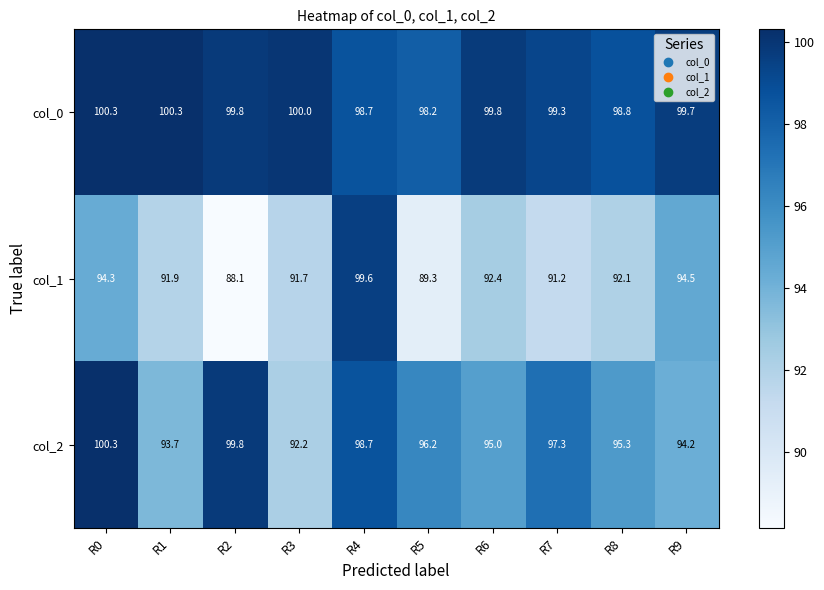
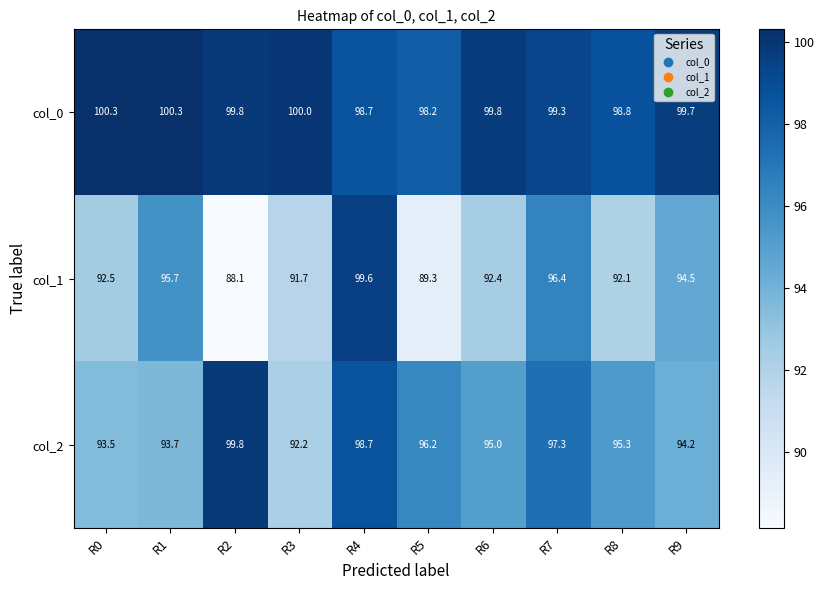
col_1, R0: 94.3 -> 92.5
col_1, R1: 91.9 -> 95.7
col_1, R7: 91.2 -> 96.4
col_2, R0: 100.3 -> 93.5
